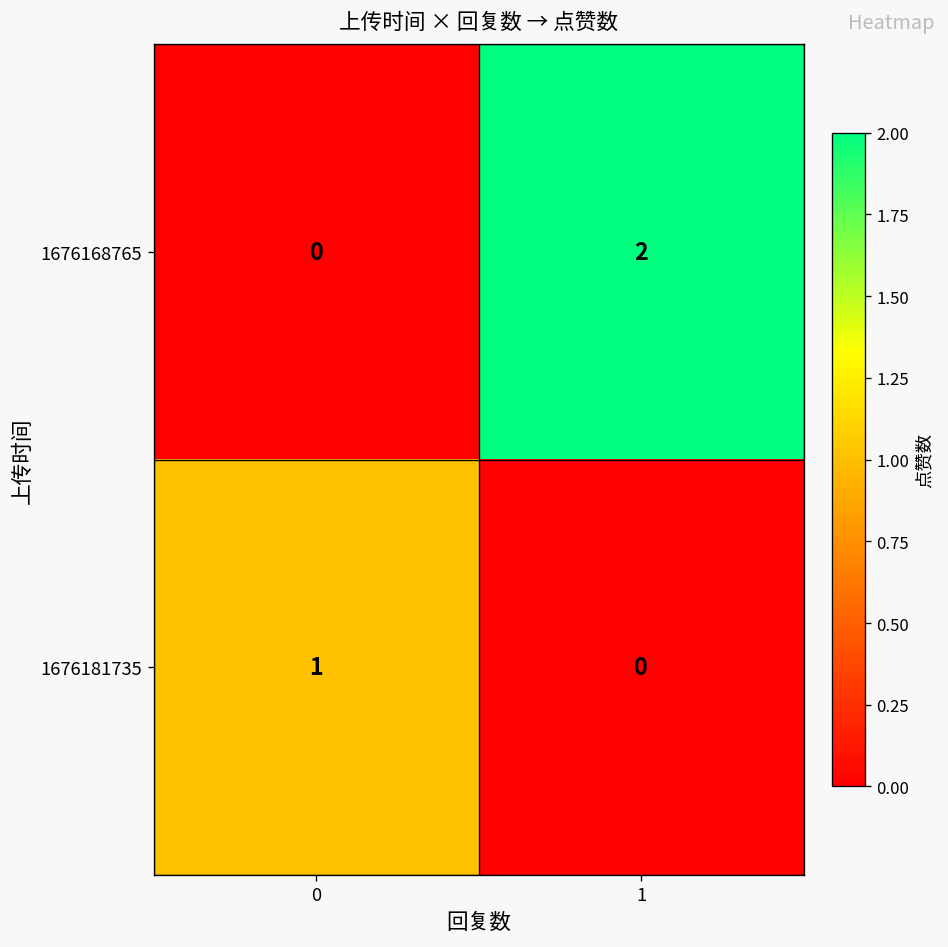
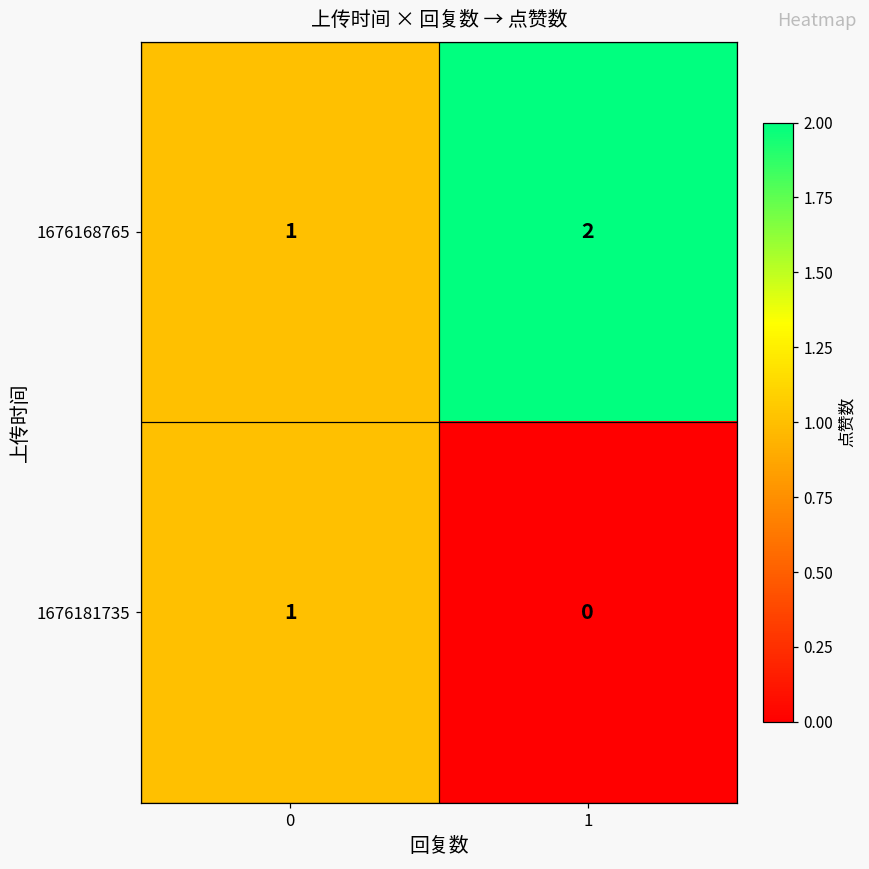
1676168765, 0: 0 -> 1
